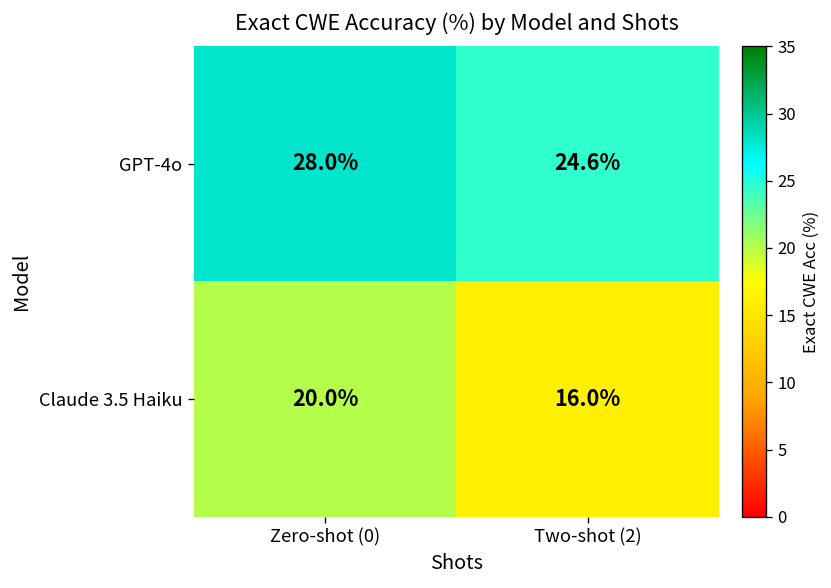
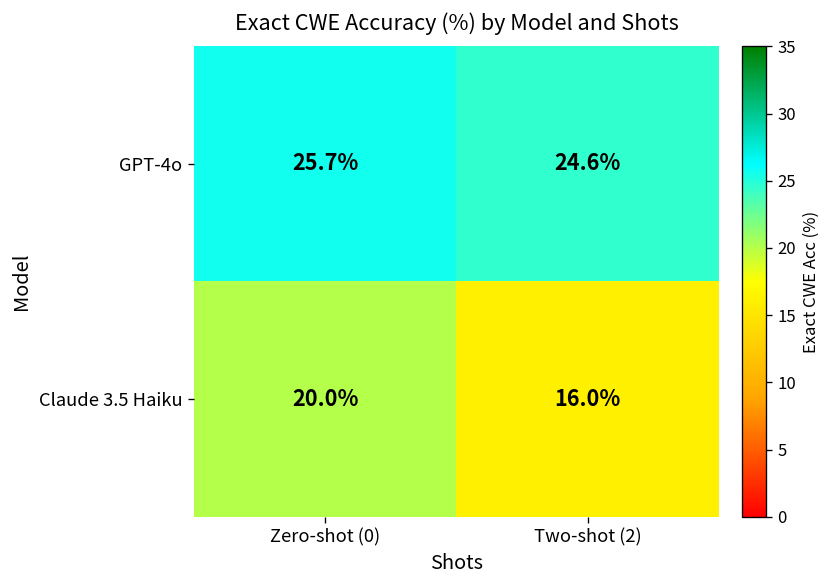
GPT-4o, Zero-shot (0): 28.0% -> 25.7%
